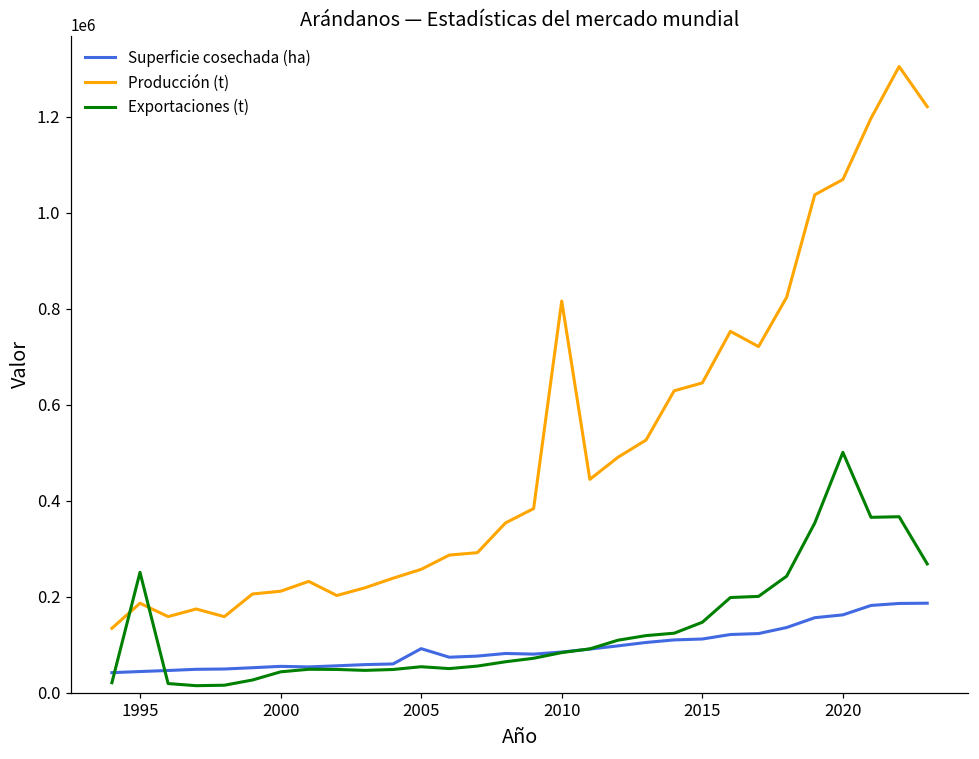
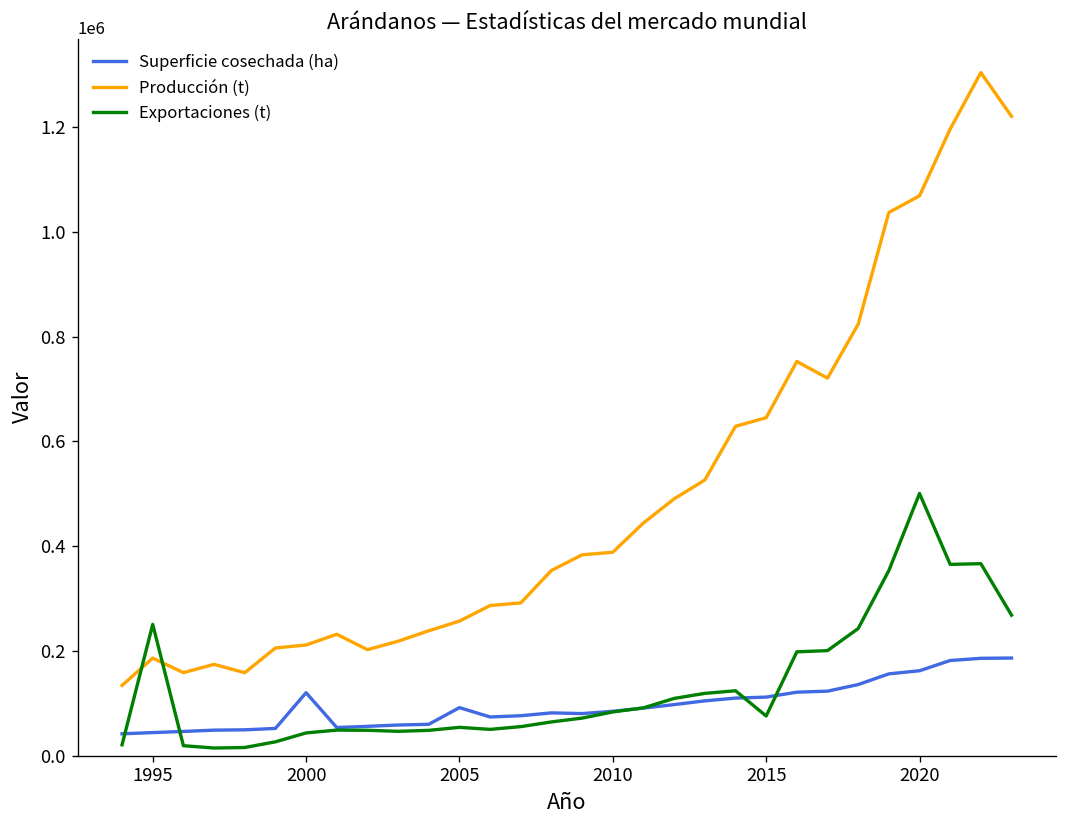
Superficie cosechada (ha), 2000: 50000 -> 120000
Producción (t), 2010: 820000 -> 390000
Exportaciones (t), 2015: 150000 -> 80000
